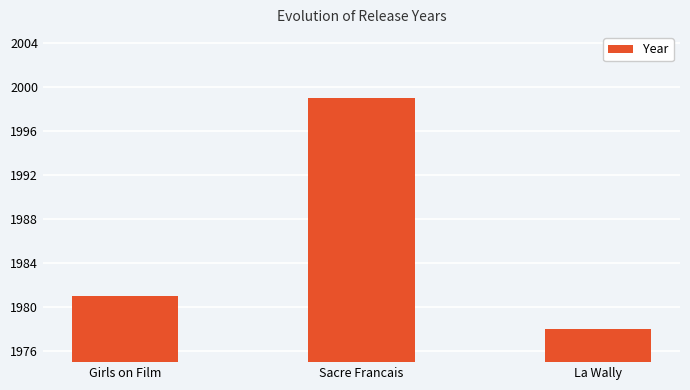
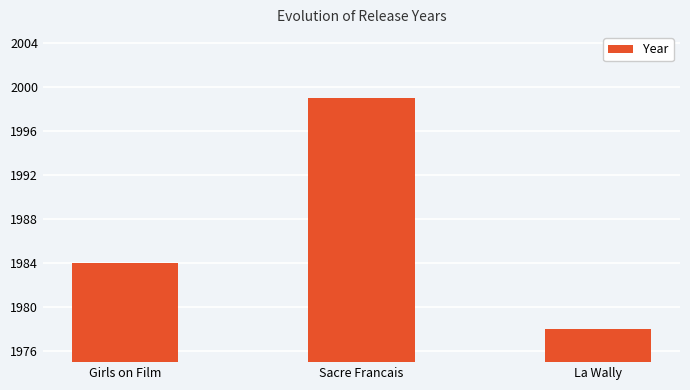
Girls on Film: 1981 -> 1984
